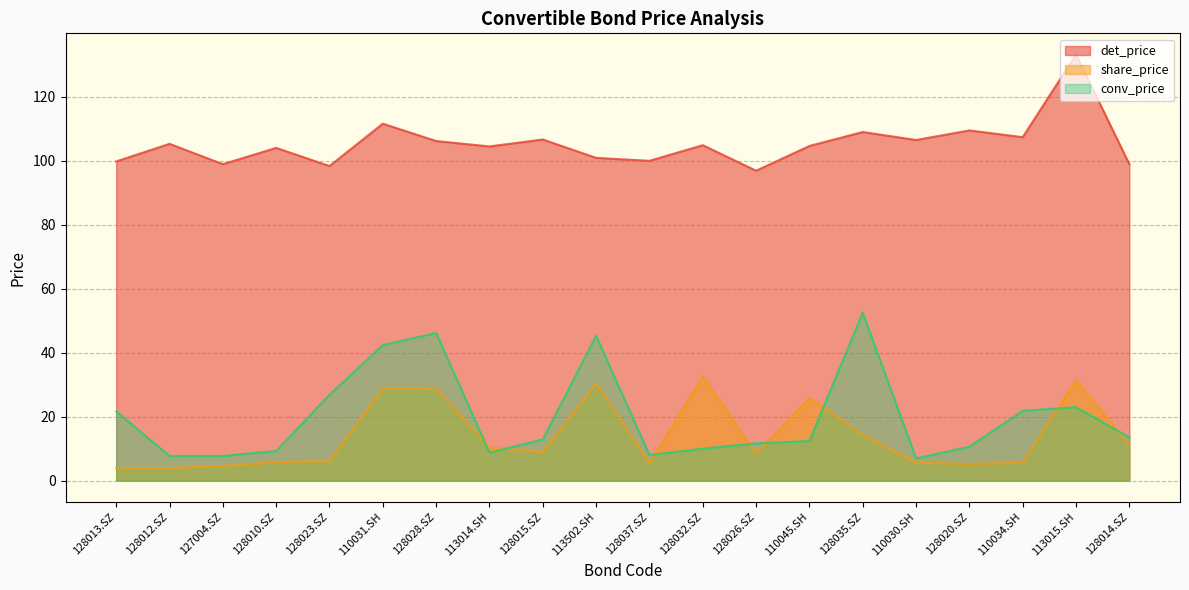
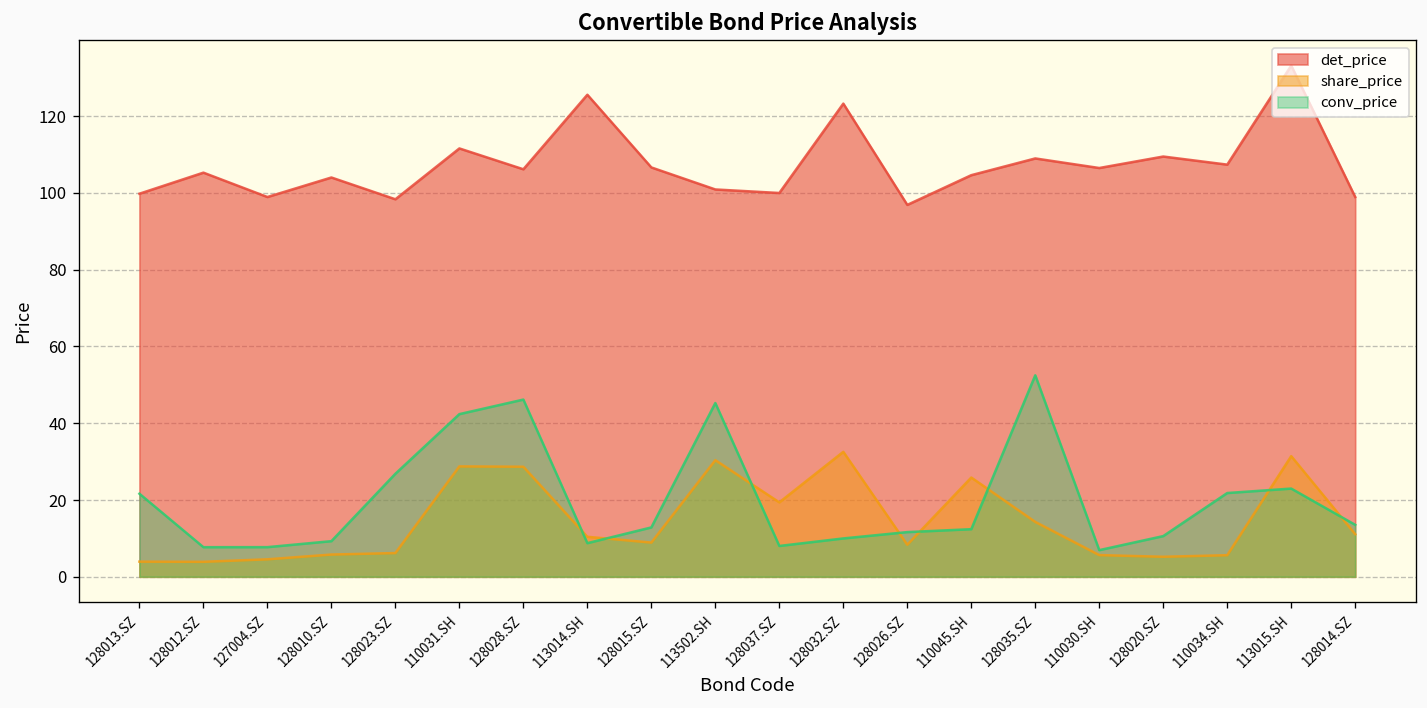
det_price, 113014.SH: 105 -> 126
share_price, 128037.SZ: 5 -> 19
det_price, 128032.SZ: 105 -> 123
